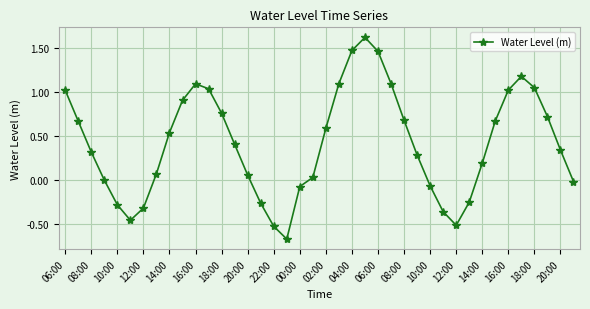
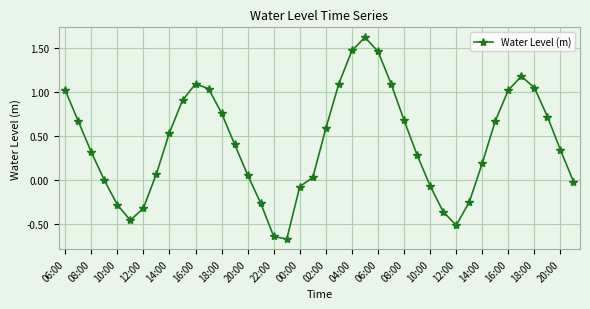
22:00: -0.5 -> -0.6
